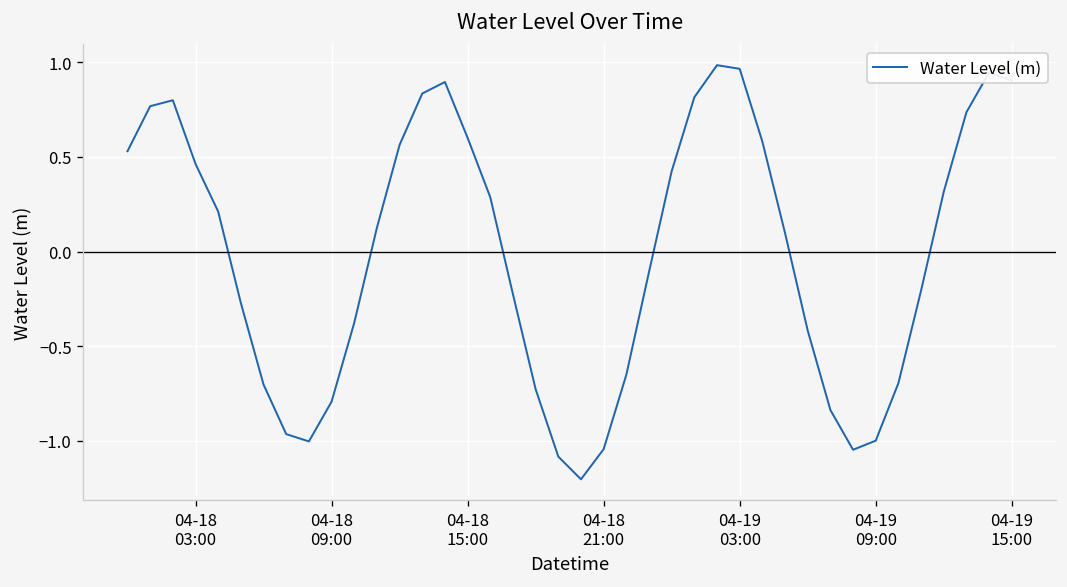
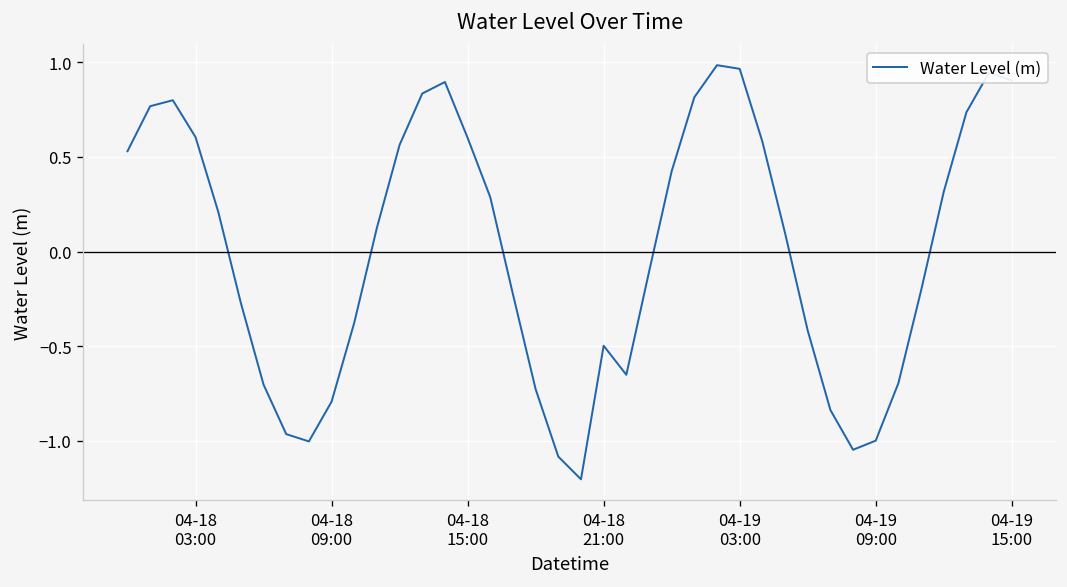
04-18 03:00: 0.46 -> 0.60
04-18 21:00: -1.04 -> -0.50
